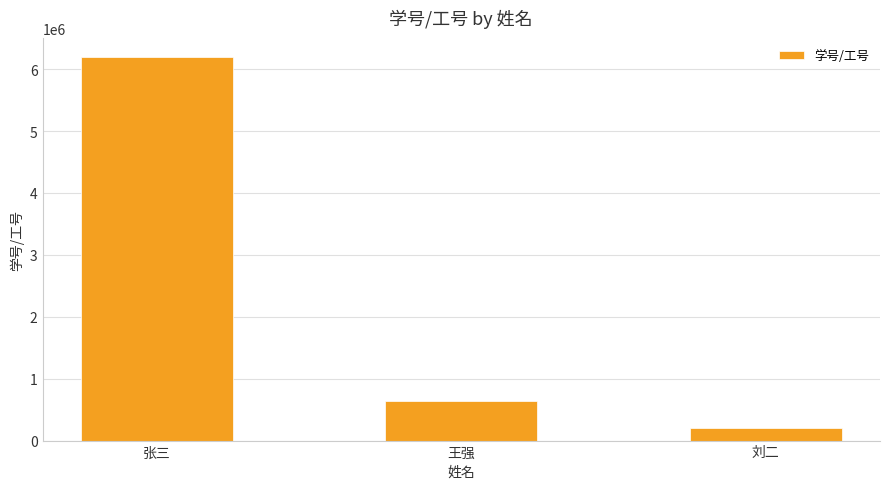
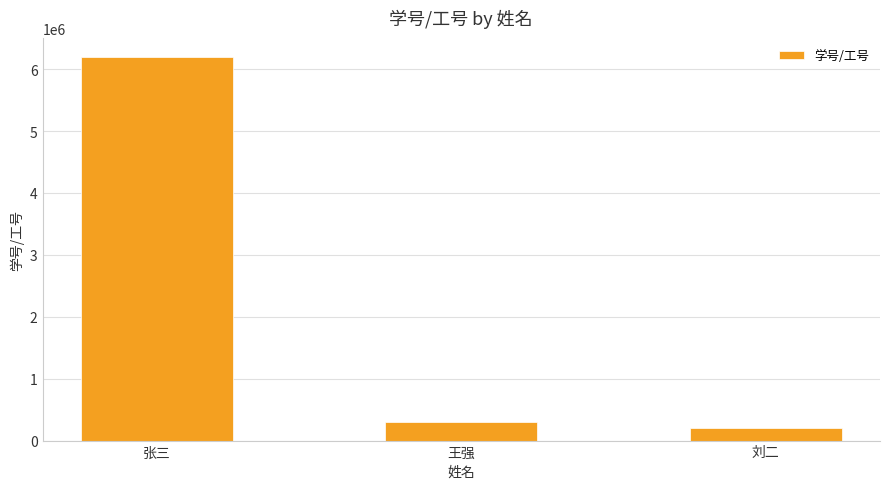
王强: 600000 -> 300000
